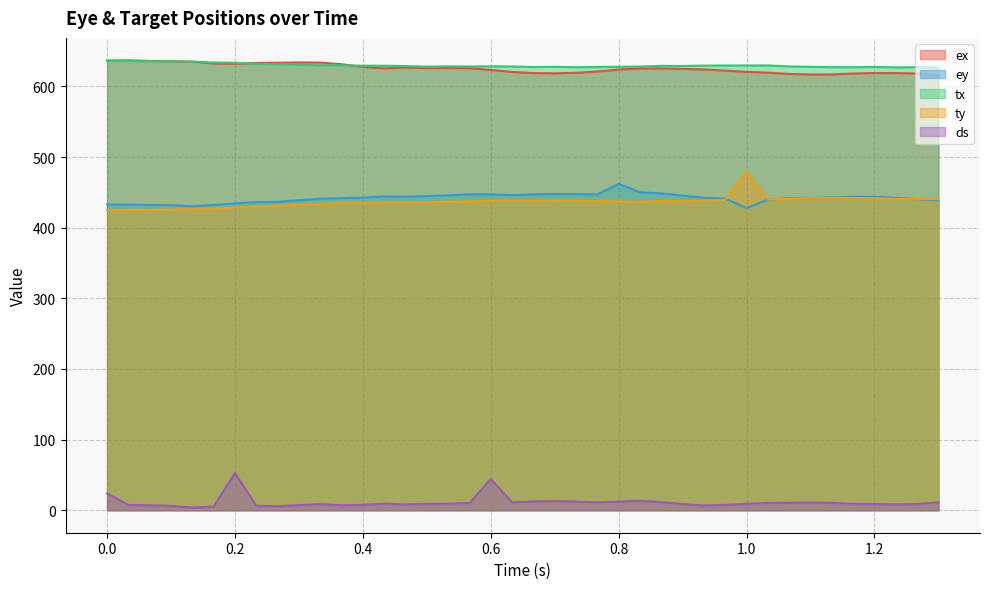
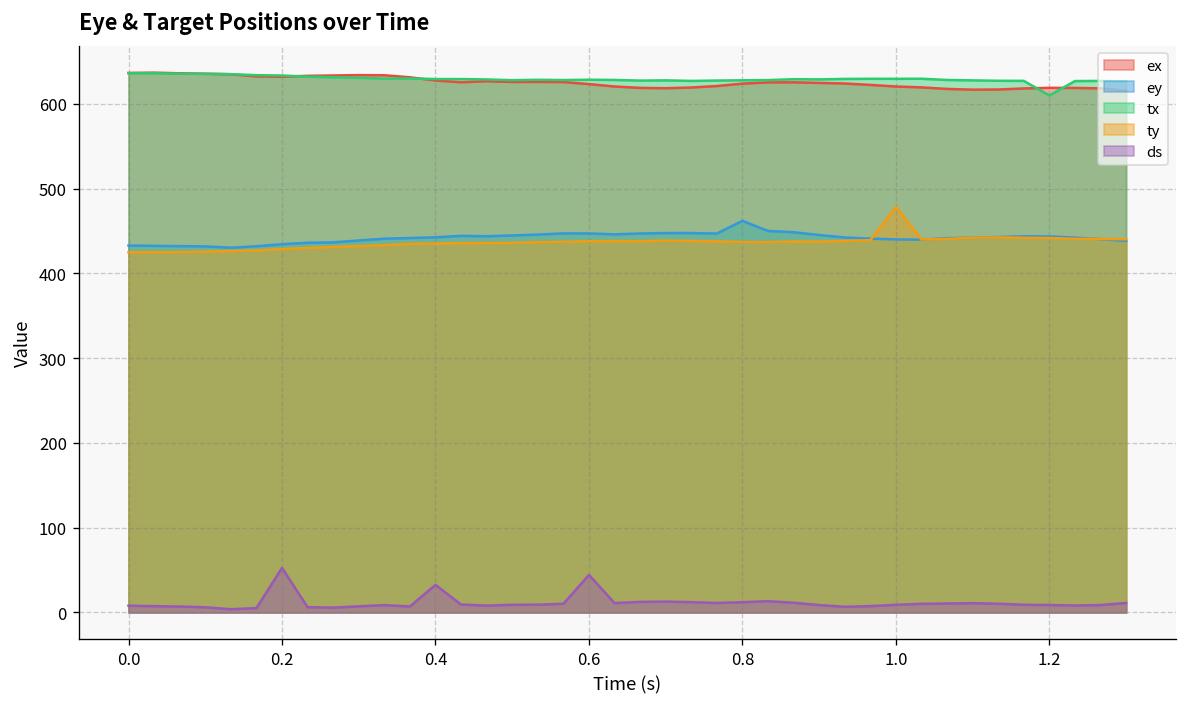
ds, 0.0: 20 -> 10
ds, 0.4: 10 -> 30
ey, 1.0: 430 -> 440
tx, 1.2: 630 -> 610
